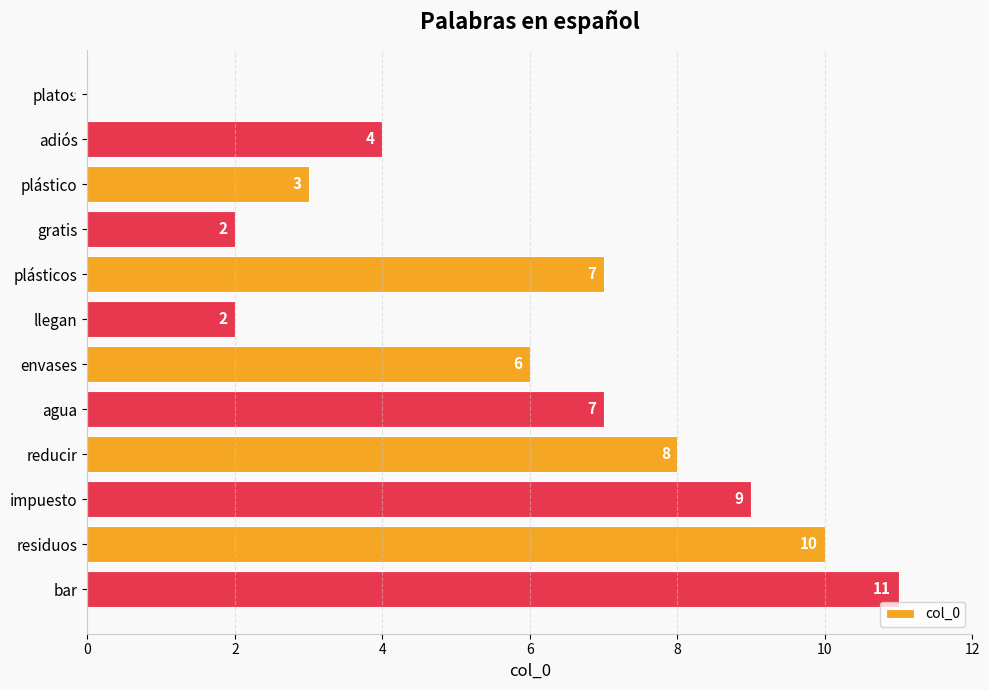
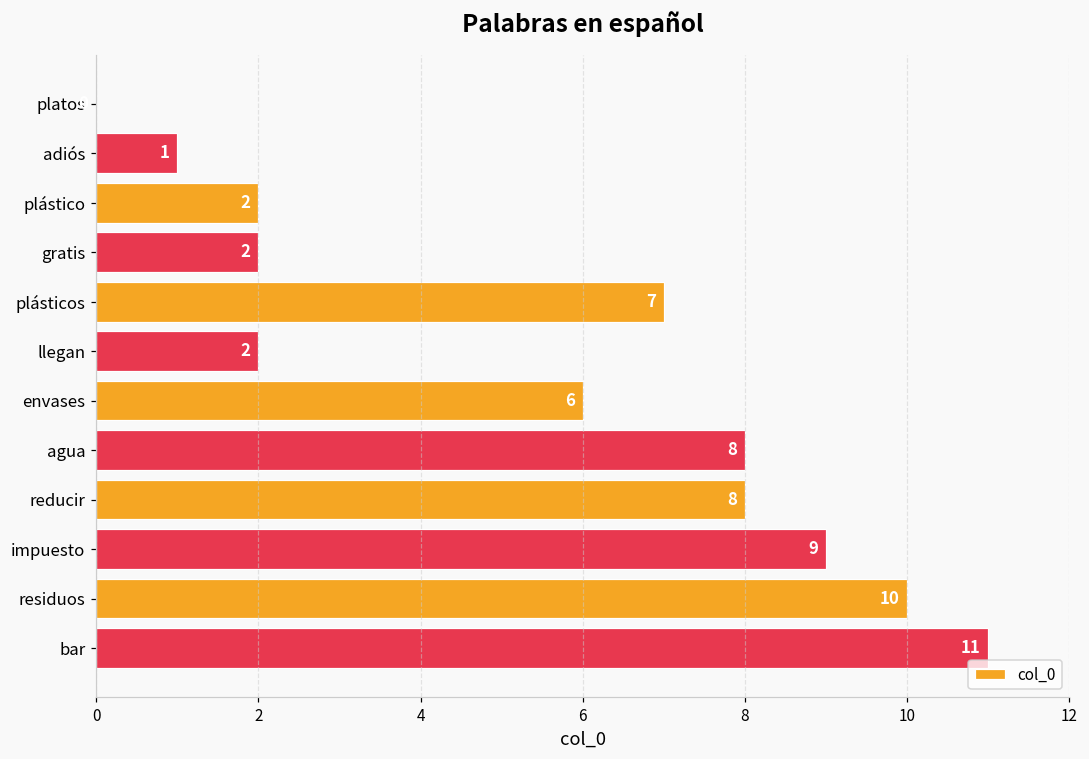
adiós: 4 -> 1
plástico: 3 -> 2
agua: 7 -> 8
